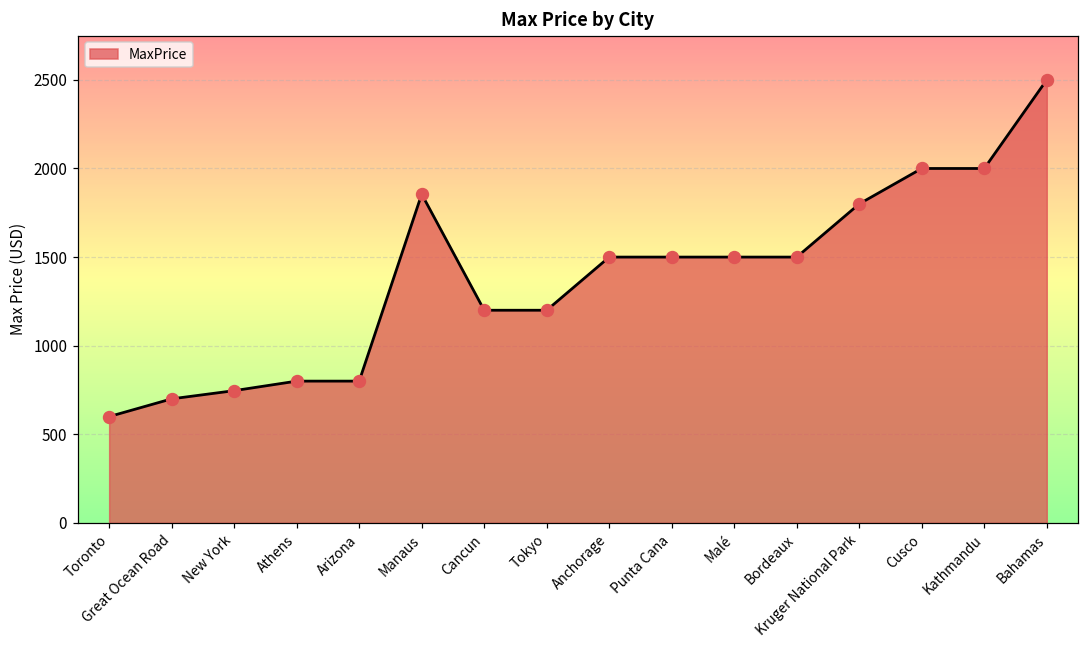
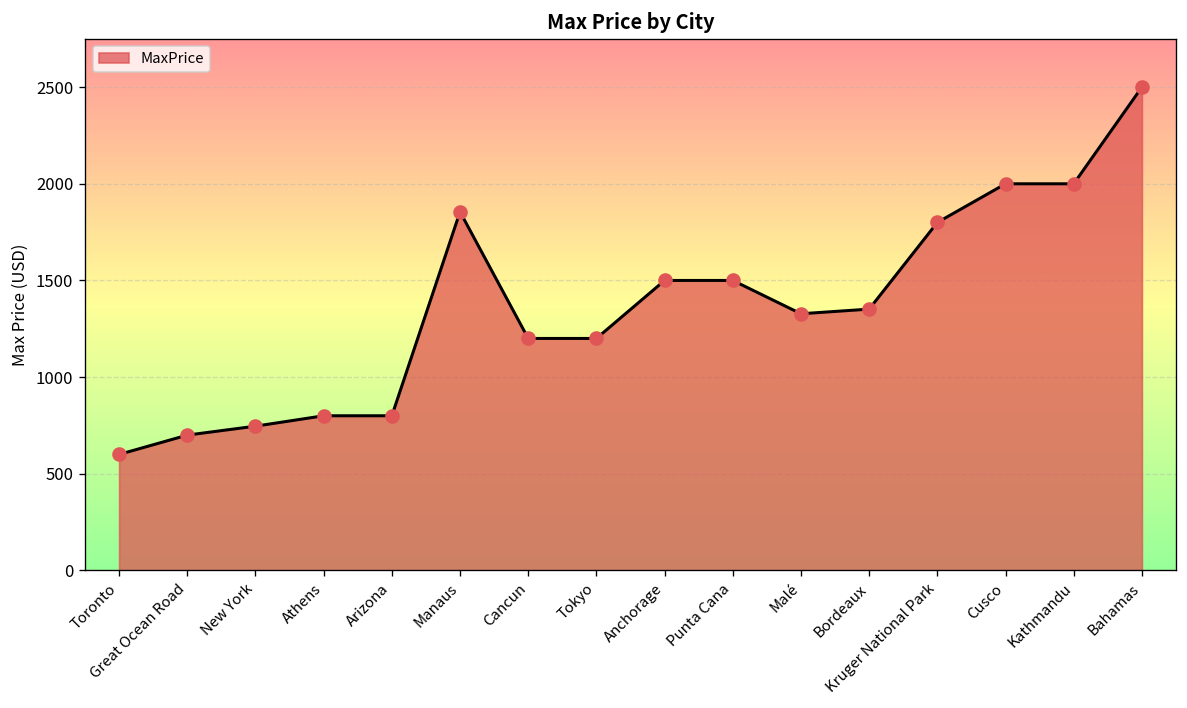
Malé: 1500 -> 1330
Bordeaux: 1500 -> 1350
